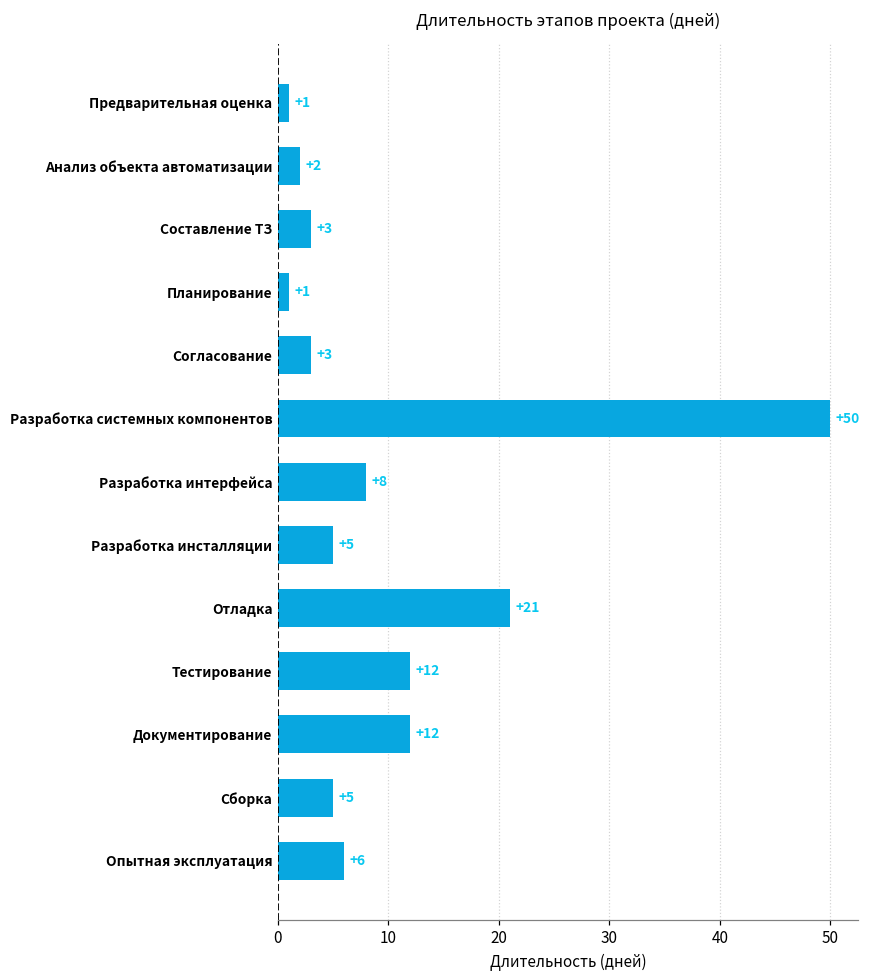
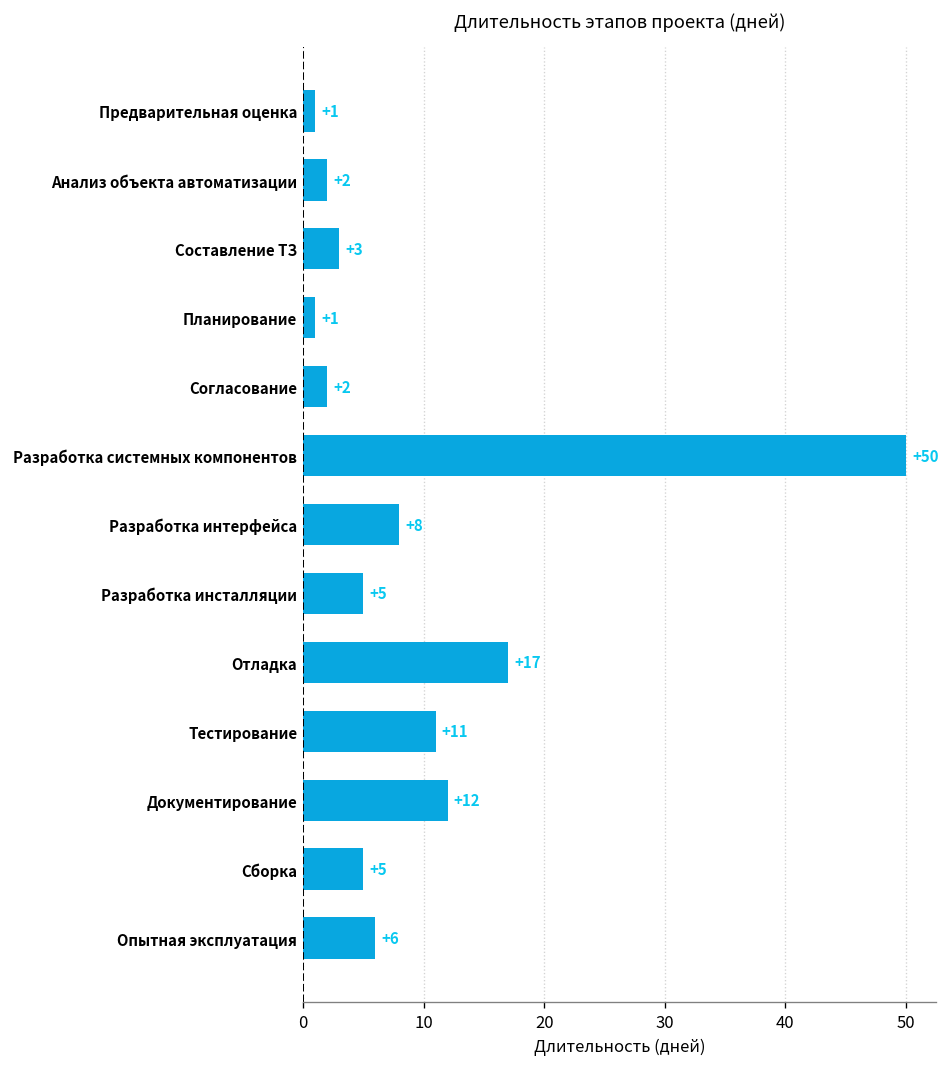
Согласование: +3 -> +2
Отладка: +21 -> +17
Тестирование: +12 -> +11
